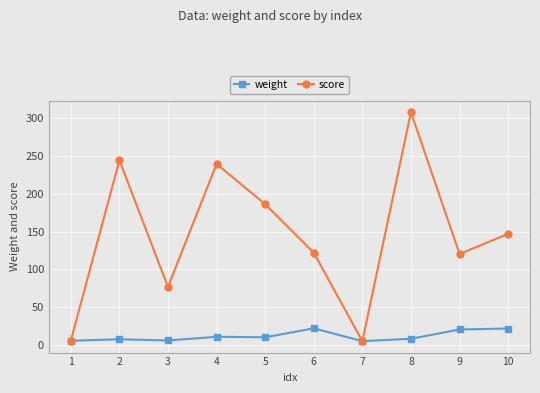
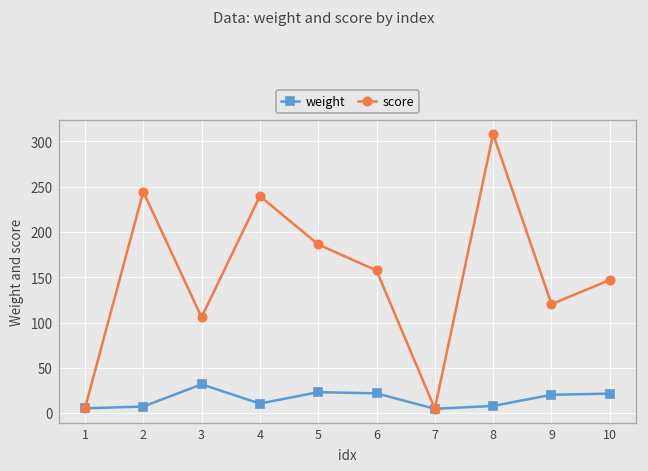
weight, 3: 10 -> 30
score, 3: 80 -> 110
weight, 5: 10 -> 20
score, 6: 120 -> 160
